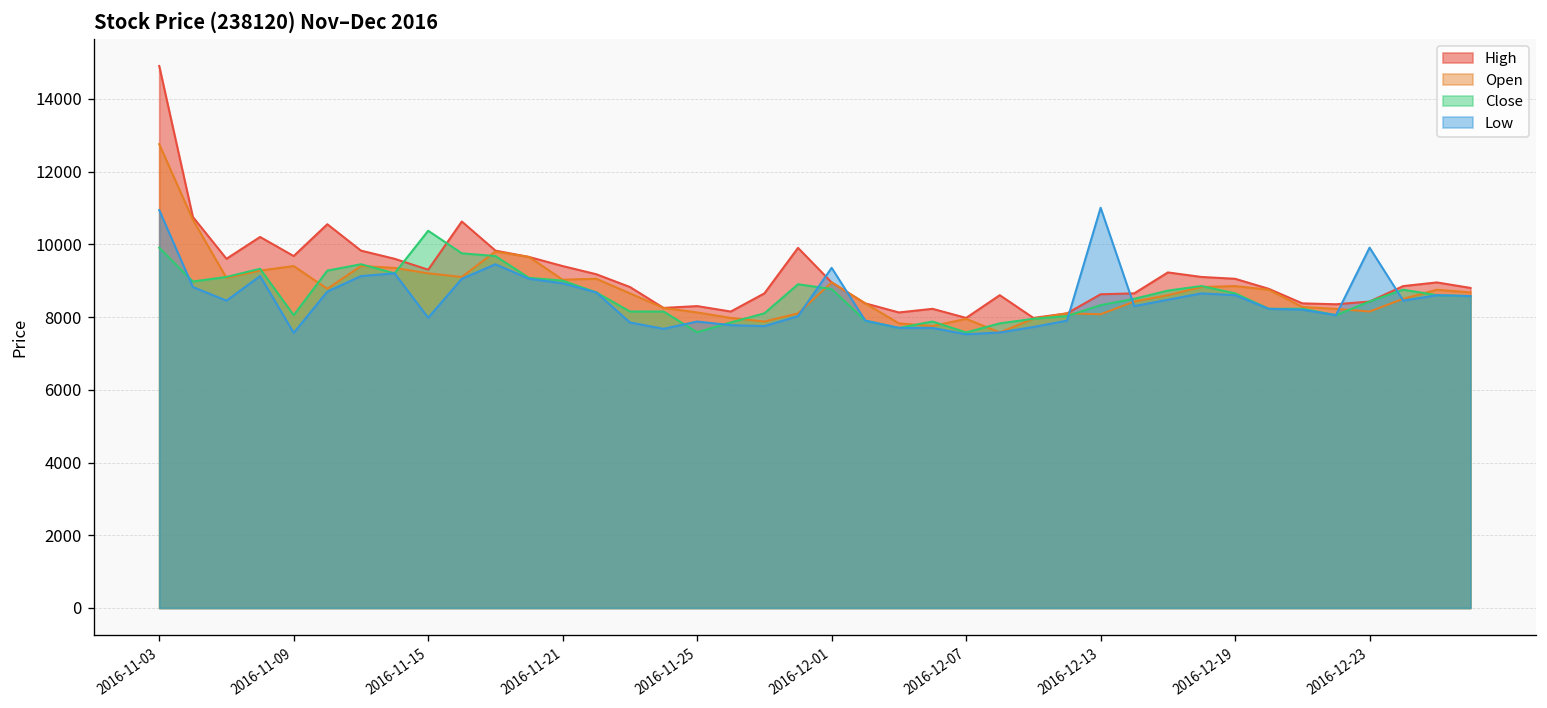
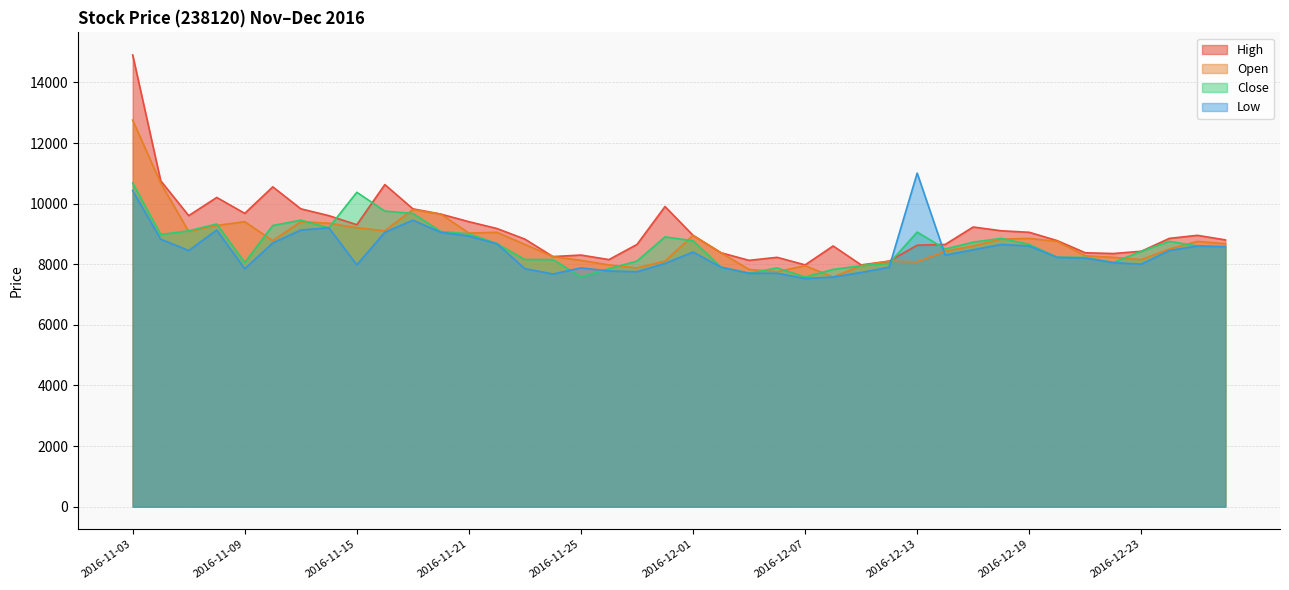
Close, 2016-11-03: 9900 -> 10700
Low, 2016-11-03: 10900 -> 10400
Low, 2016-11-09: 7600 -> 7900
Low, 2016-12-01: 9400 -> 8400
Close, 2016-12-13: 8300 -> 9100
Low, 2016-12-23: 9900 -> 8000
